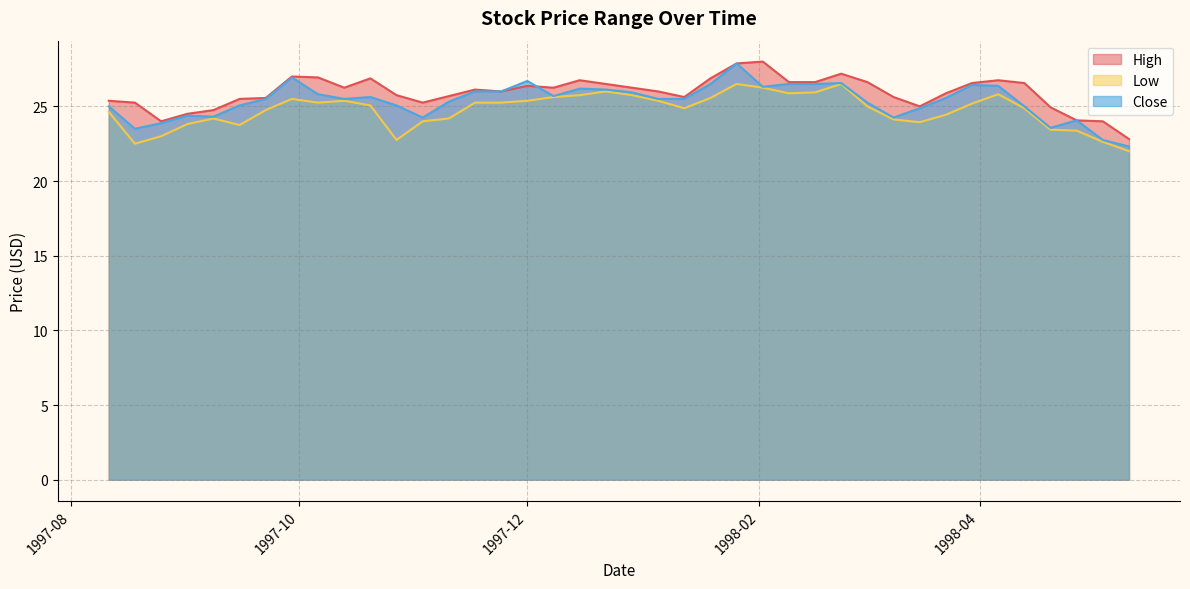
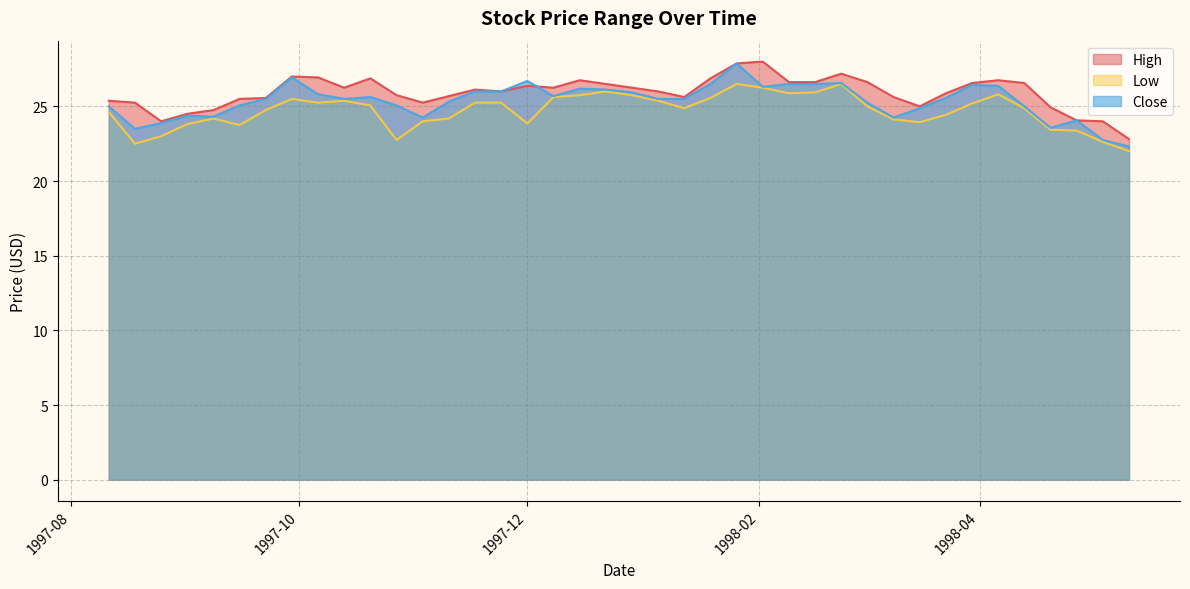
Low, 1997-12: 25.4 -> 23.9
